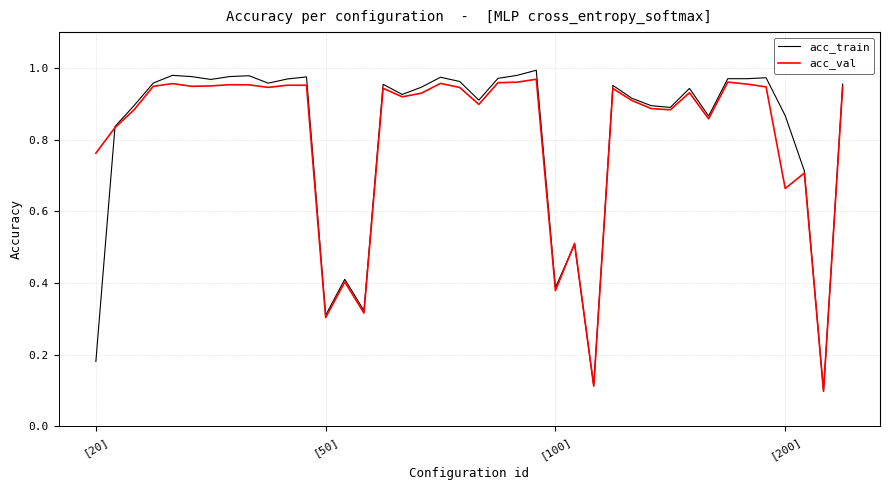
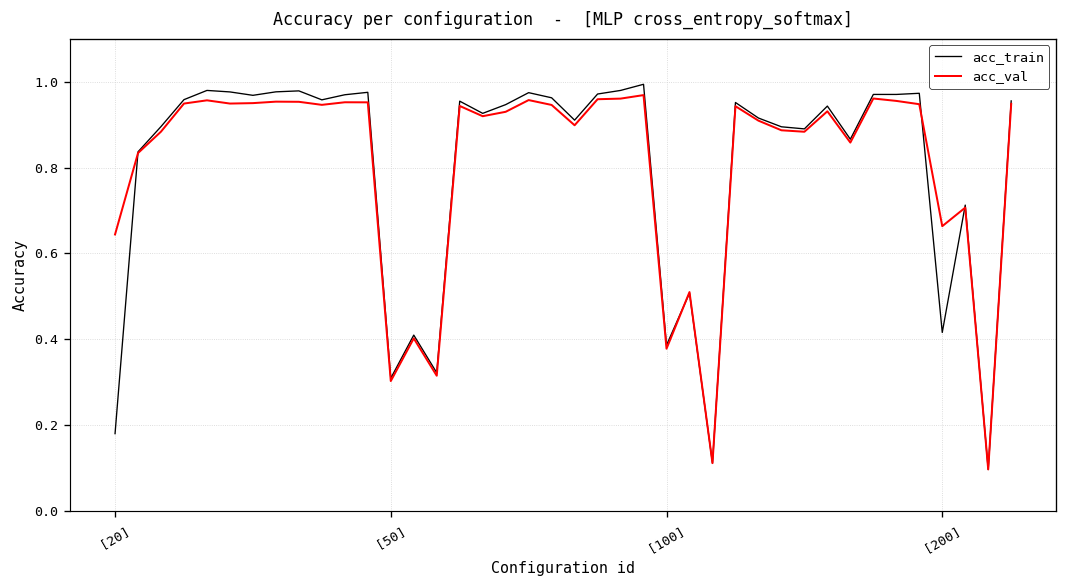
acc_val, [20]: 0.76 -> 0.64
acc_train, [200]: 0.87 -> 0.42
